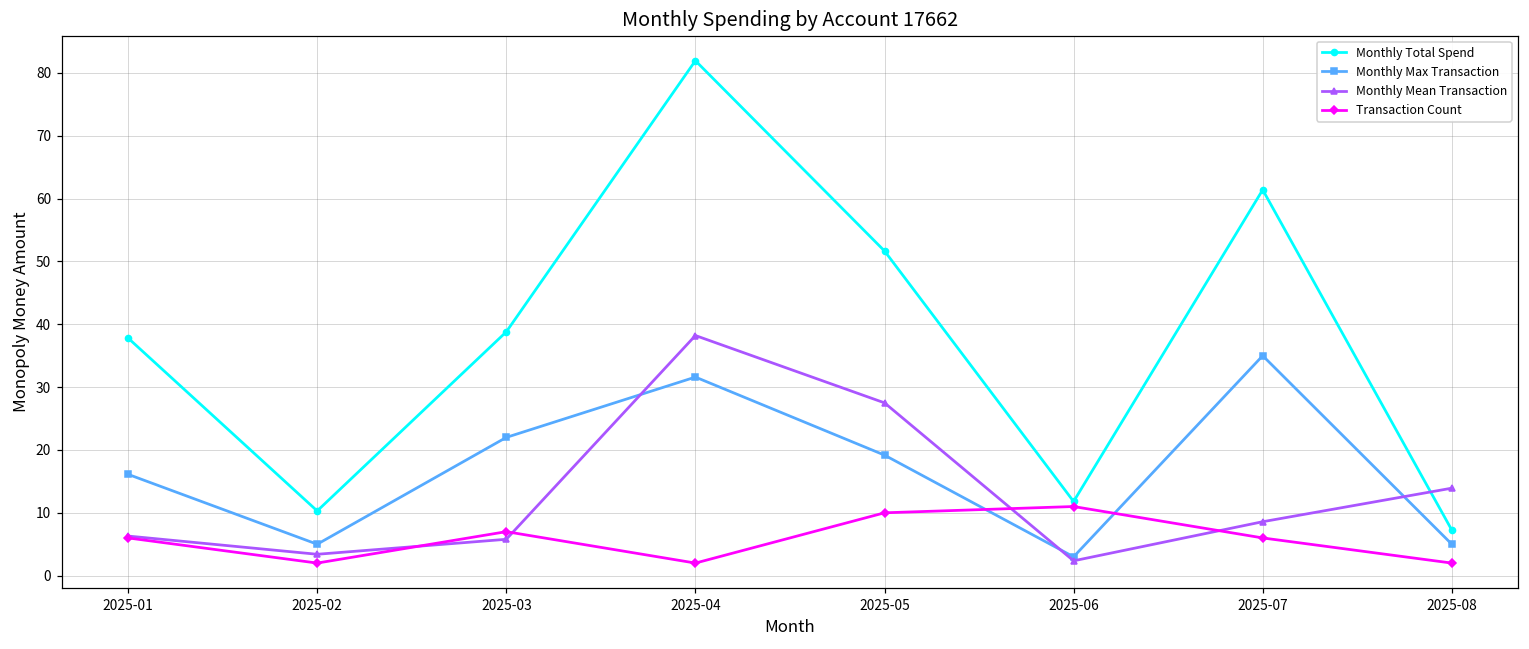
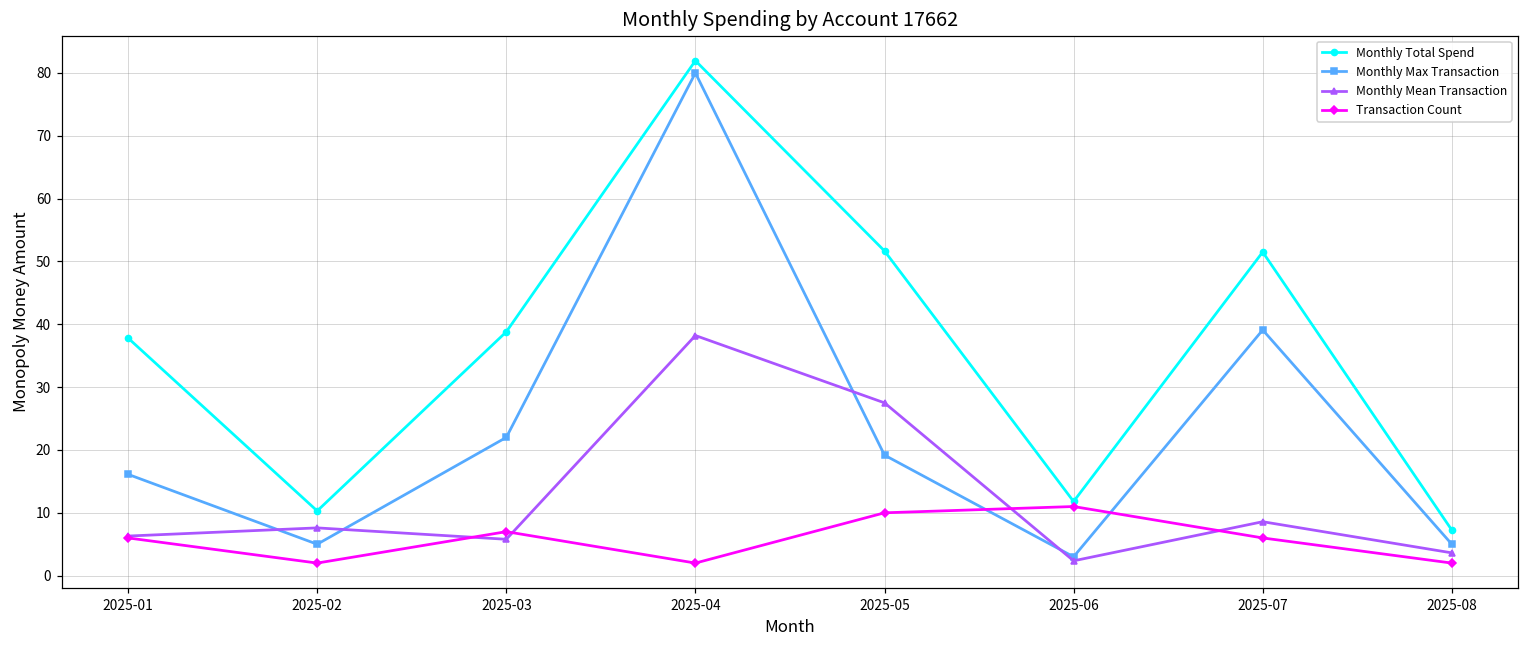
Monthly Mean Transaction, 2025-02: 3 -> 8
Monthly Max Transaction, 2025-04: 32 -> 80
Monthly Total Spend, 2025-07: 61 -> 52
Monthly Max Transaction, 2025-07: 35 -> 39
Monthly Mean Transaction, 2025-08: 14 -> 4
